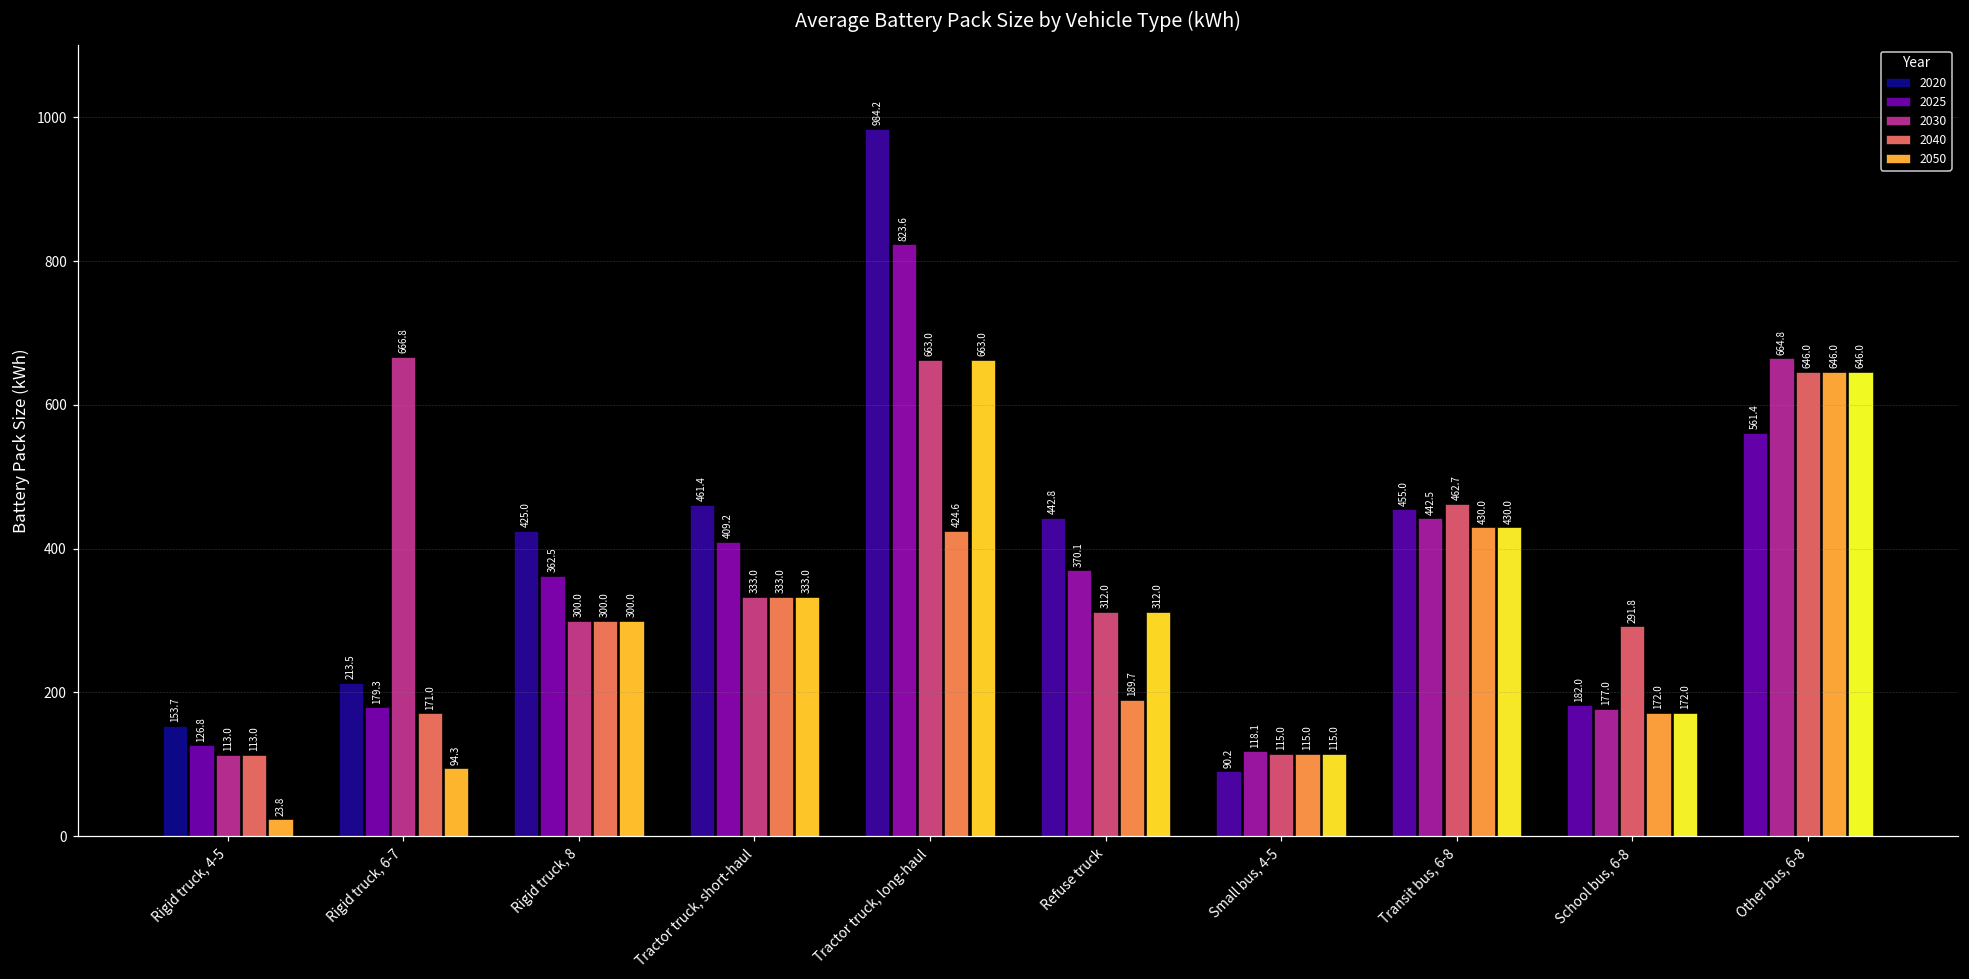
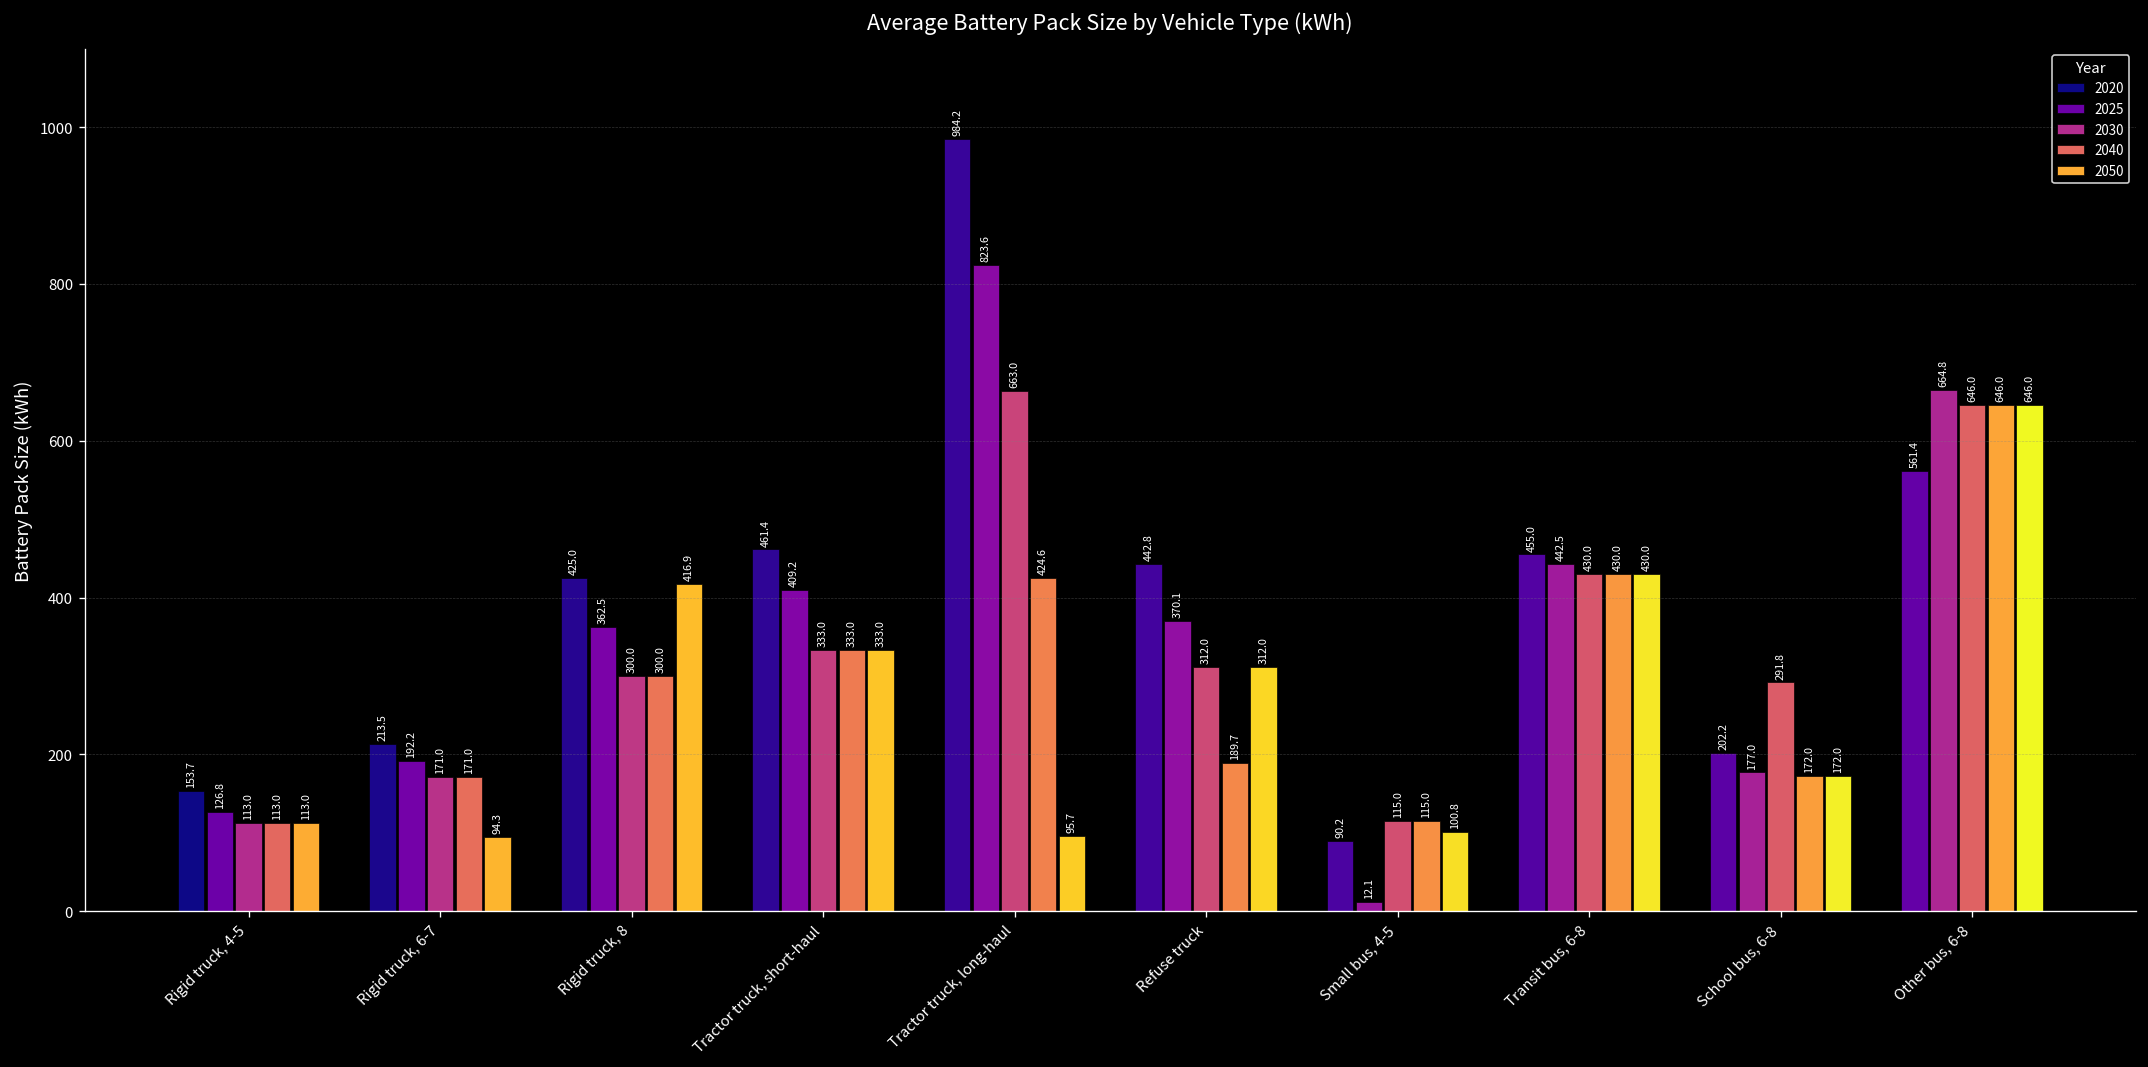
2050, Rigid truck, 4-5: 23.8 -> 113.0
2025, Rigid truck, 6-7: 179.3 -> 192.2
2030, Rigid truck, 6-7: 666.8 -> 171.0
2050, Rigid truck, 8: 300.0 -> 416.9
2050, Tractor truck, long-haul: 663.0 -> 95.7
2025, Small bus, 4-5: 118.1 -> 12.1
2050, Small bus, 4-5: 115.0 -> 100.8
2030, Transit bus, 6-8: 462.7 -> 430.0
2020, School bus, 6-8: 182.0 -> 202.2
